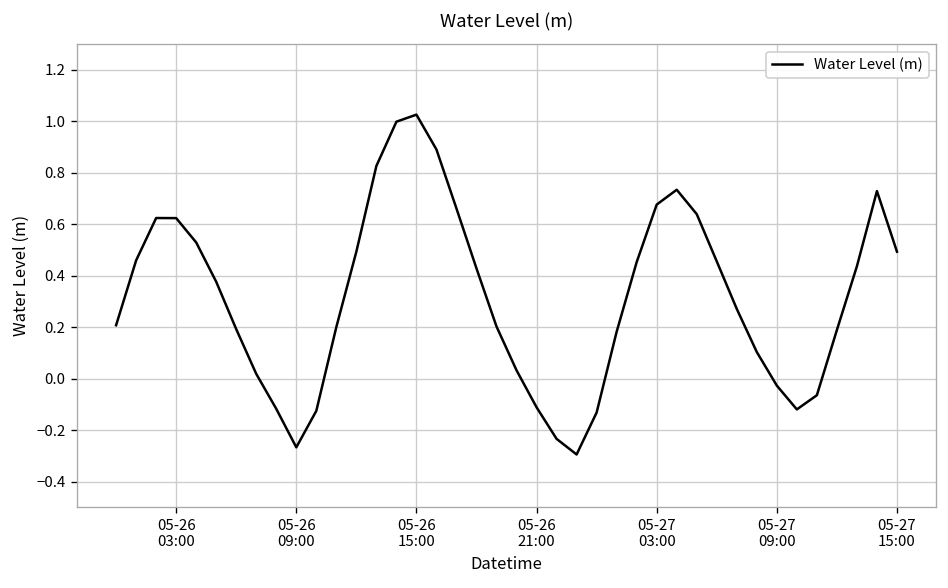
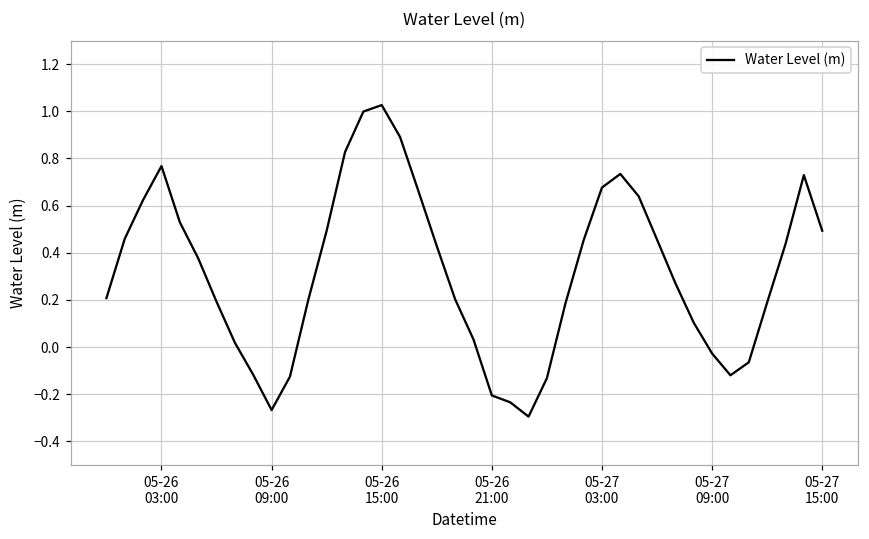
05-26 03:00: 0.62 -> 0.77
05-26 21:00: -0.11 -> -0.21
